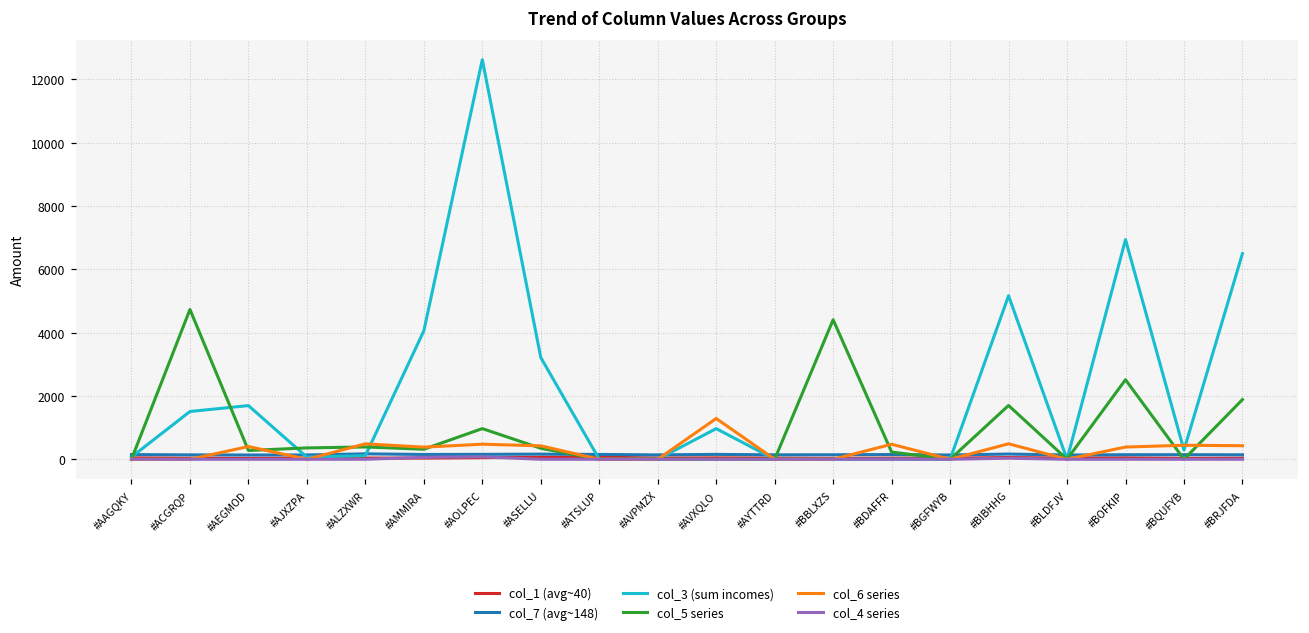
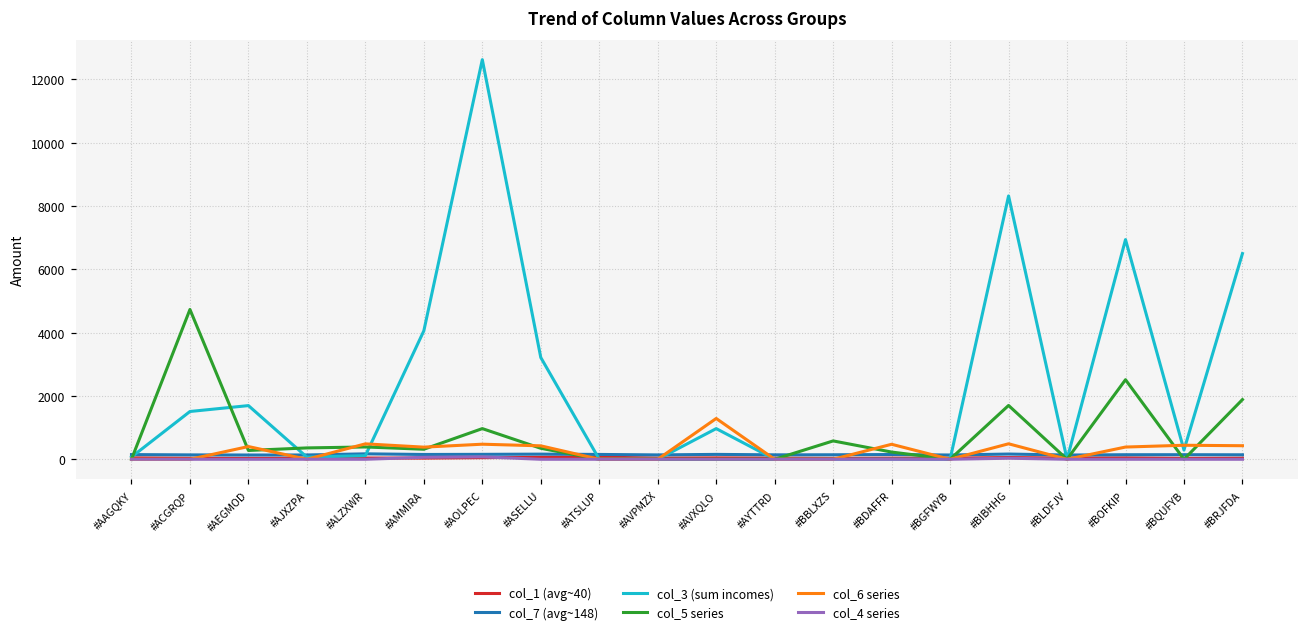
col_5 series, #BBLXZS: 4400 -> 600
col_3 (sum incomes), #BIBHHG: 5200 -> 8300
